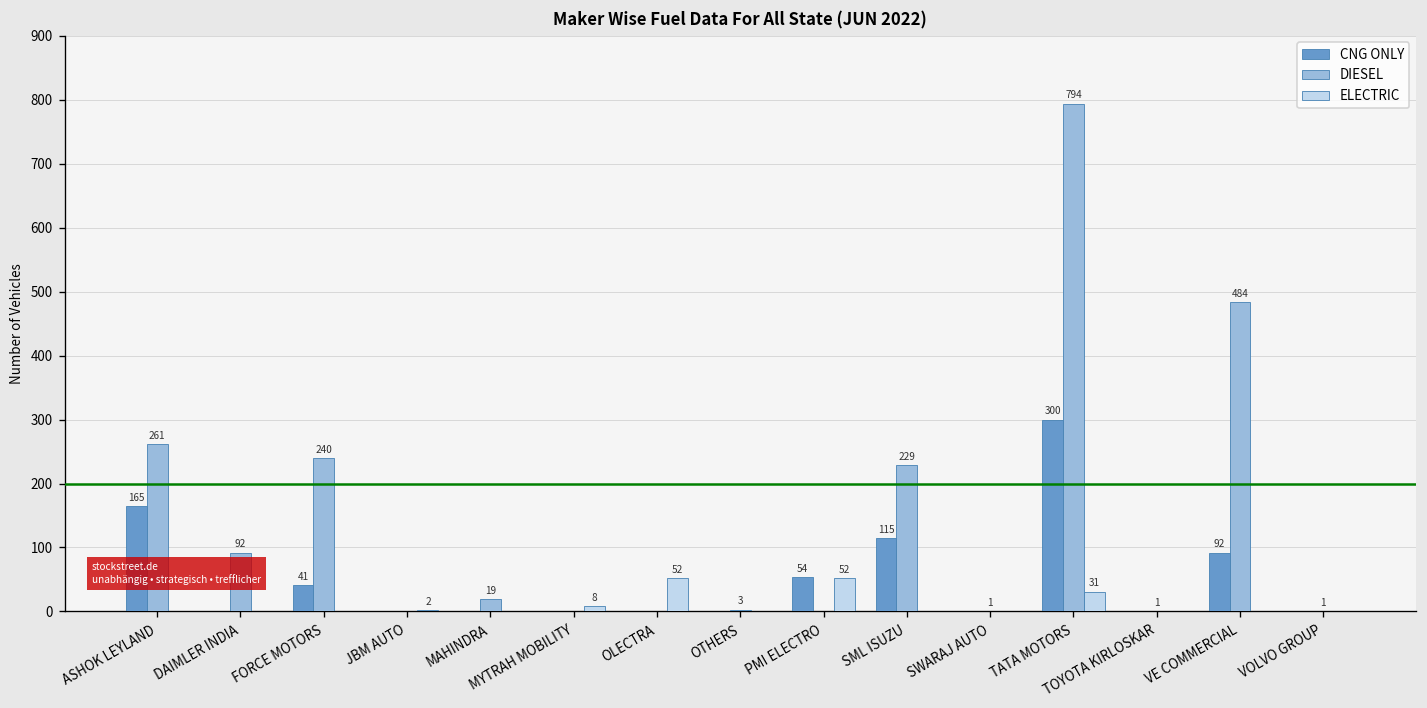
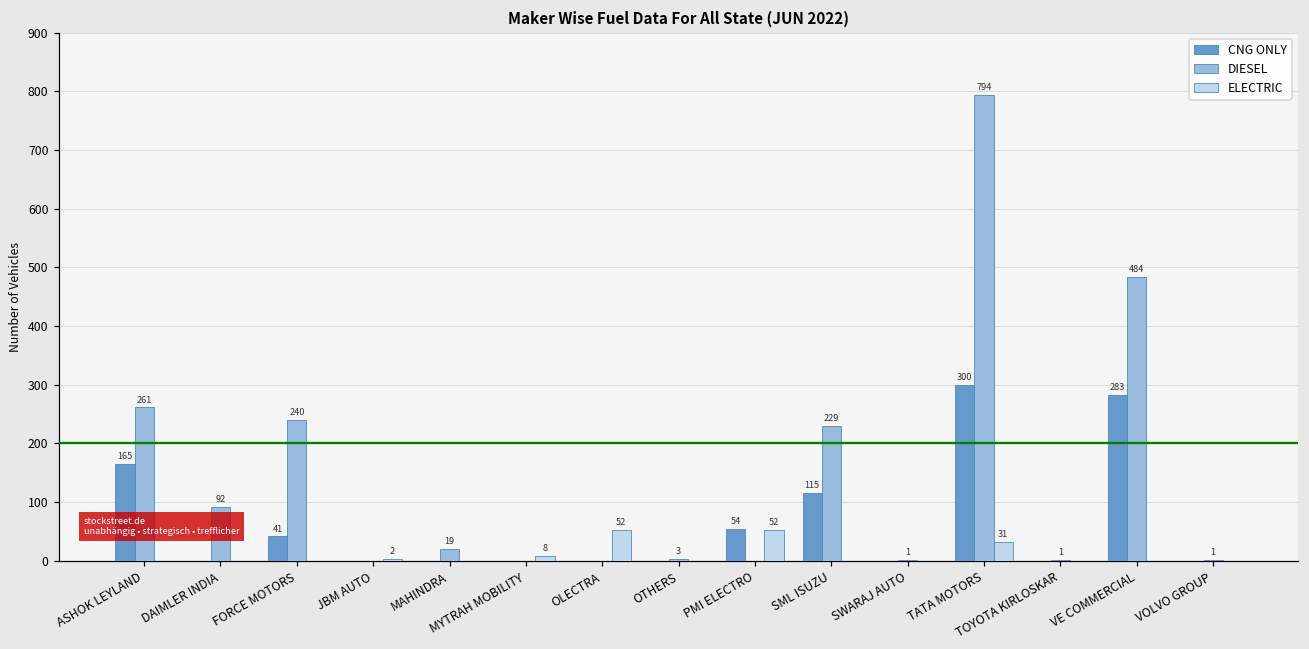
CNG ONLY, VE COMMERCIAL: 92 -> 283
